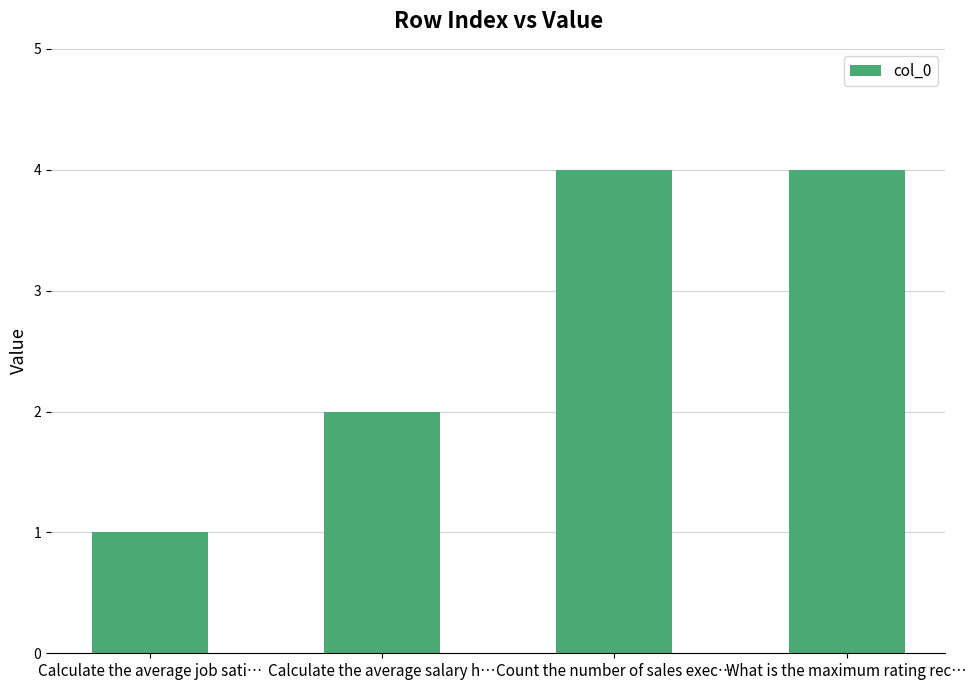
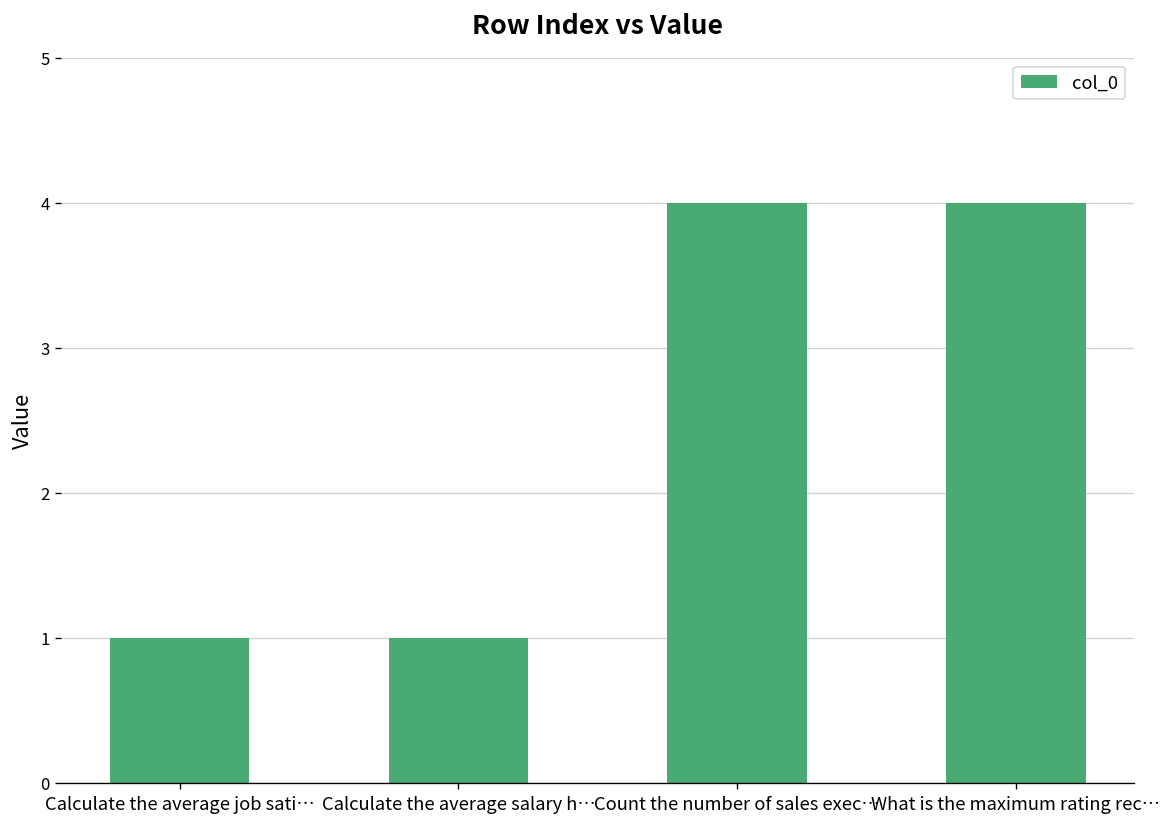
Calculate the average salary h…: 2 -> 1
